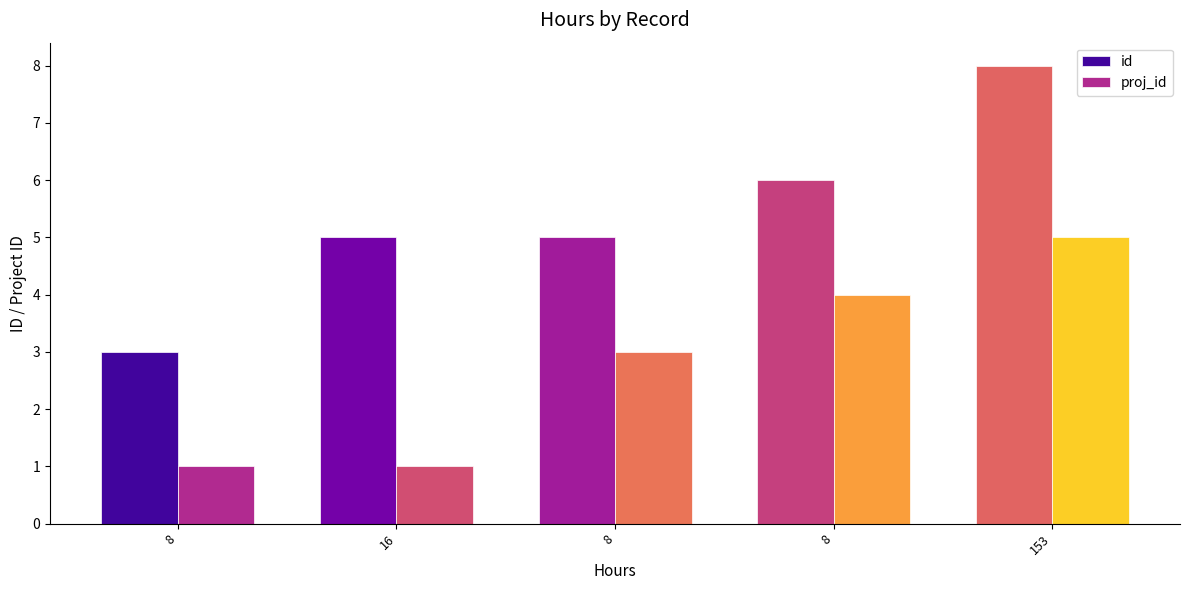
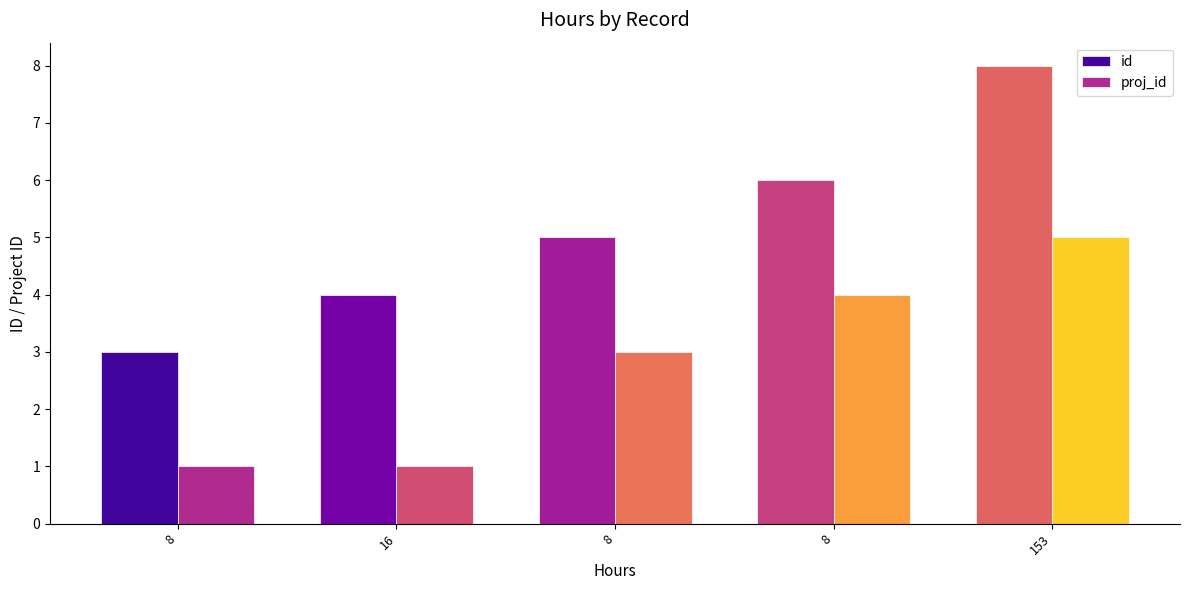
id, 16: 5 -> 4
